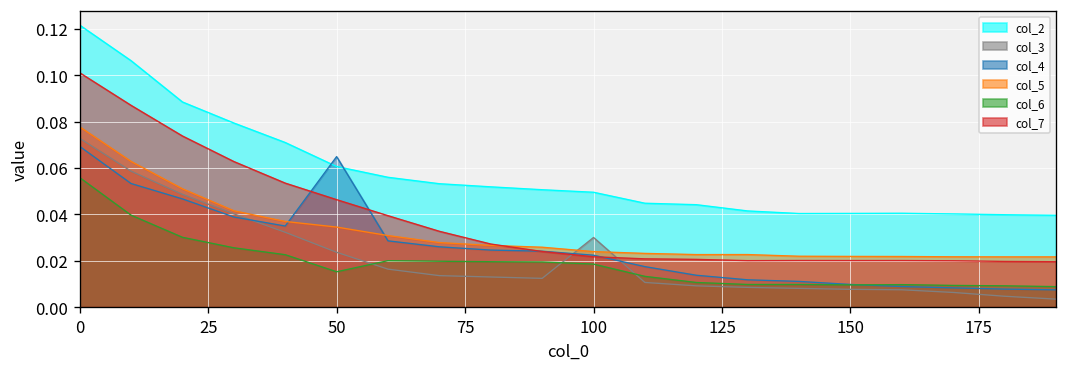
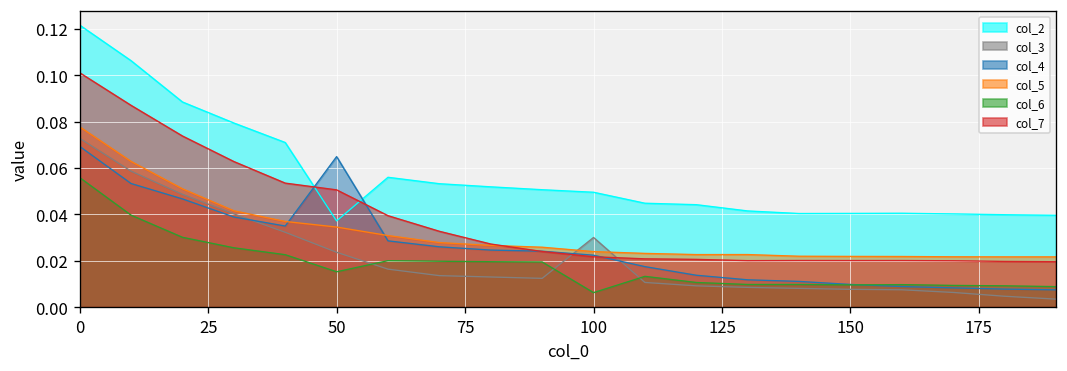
col_2, 50: 0.061 -> 0.037
col_7, 50: 0.046 -> 0.051
col_6, 100: 0.019 -> 0.006
